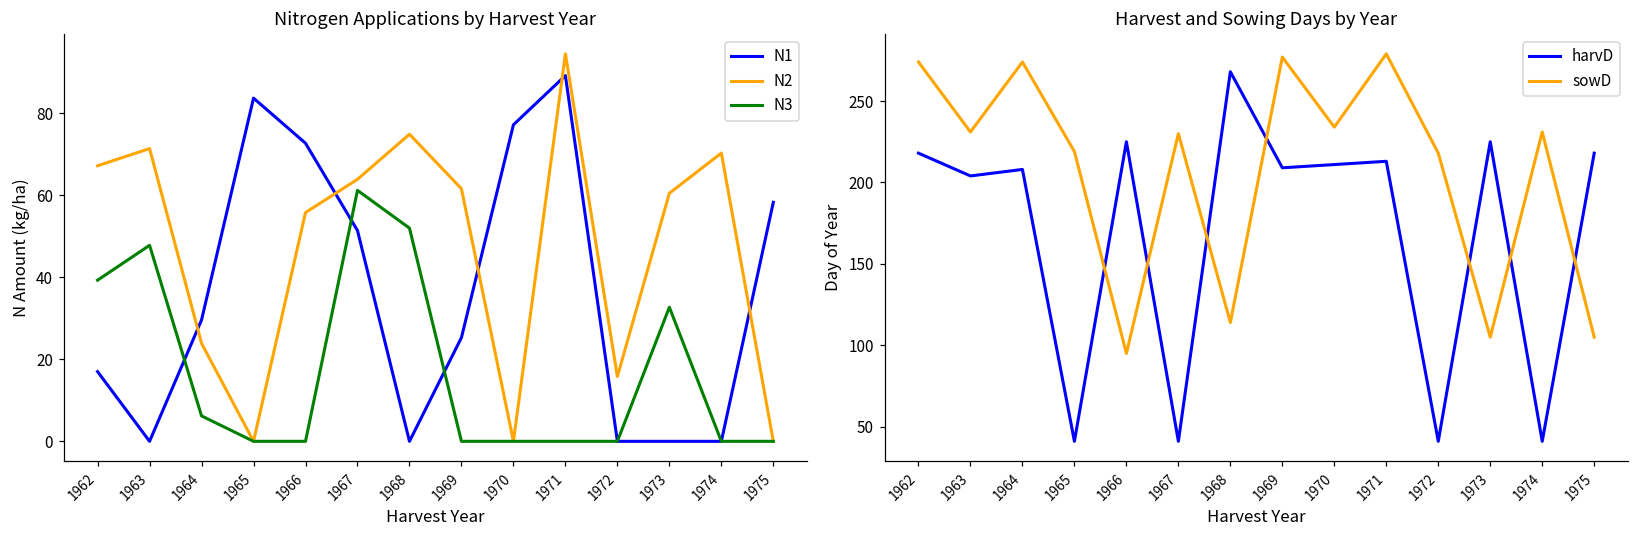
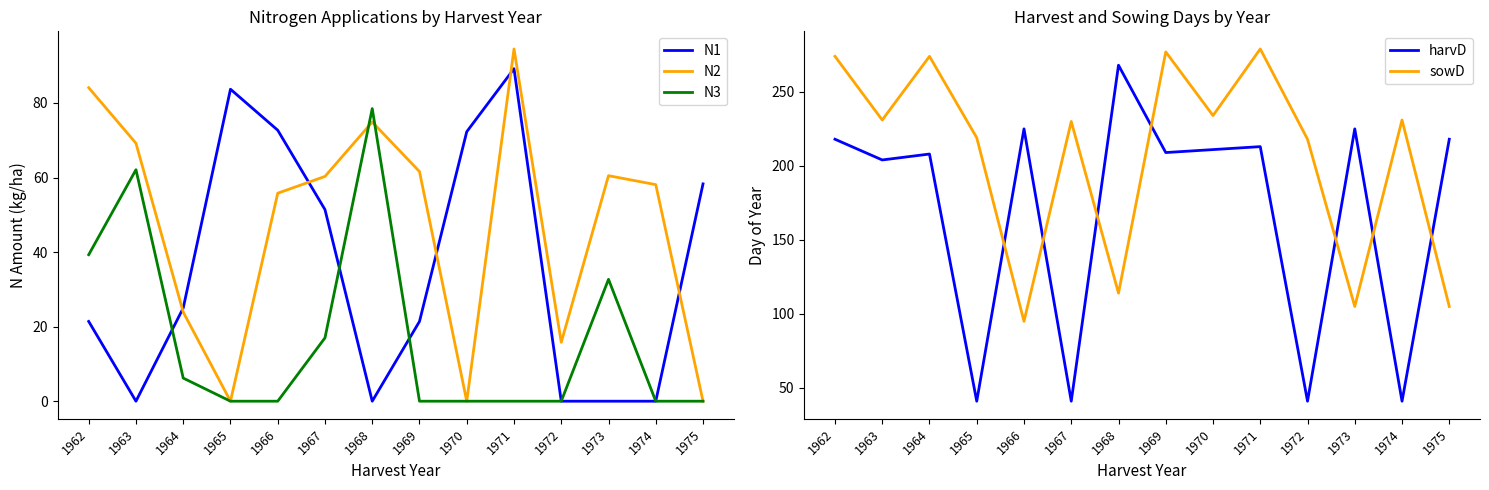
Nitrogen Applications by Harvest Year, N1, 1962: 17 -> 21
Nitrogen Applications by Harvest Year, N2, 1962: 67 -> 84
Nitrogen Applications by Harvest Year, N2, 1963: 71 -> 69
Nitrogen Applications by Harvest Year, N3, 1963: 48 -> 62
Nitrogen Applications by Harvest Year, N1, 1964: 30 -> 25
Nitrogen Applications by Harvest Year, N2, 1967: 64 -> 60
Nitrogen Applications by Harvest Year, N3, 1967: 61 -> 17
Nitrogen Applications by Harvest Year, N3, 1968: 52 -> 79
Nitrogen Applications by Harvest Year, N1, 1969: 25 -> 21
Nitrogen Applications by Harvest Year, N1, 1970: 77 -> 72
Nitrogen Applications by Harvest Year, N2, 1974: 70 -> 58
